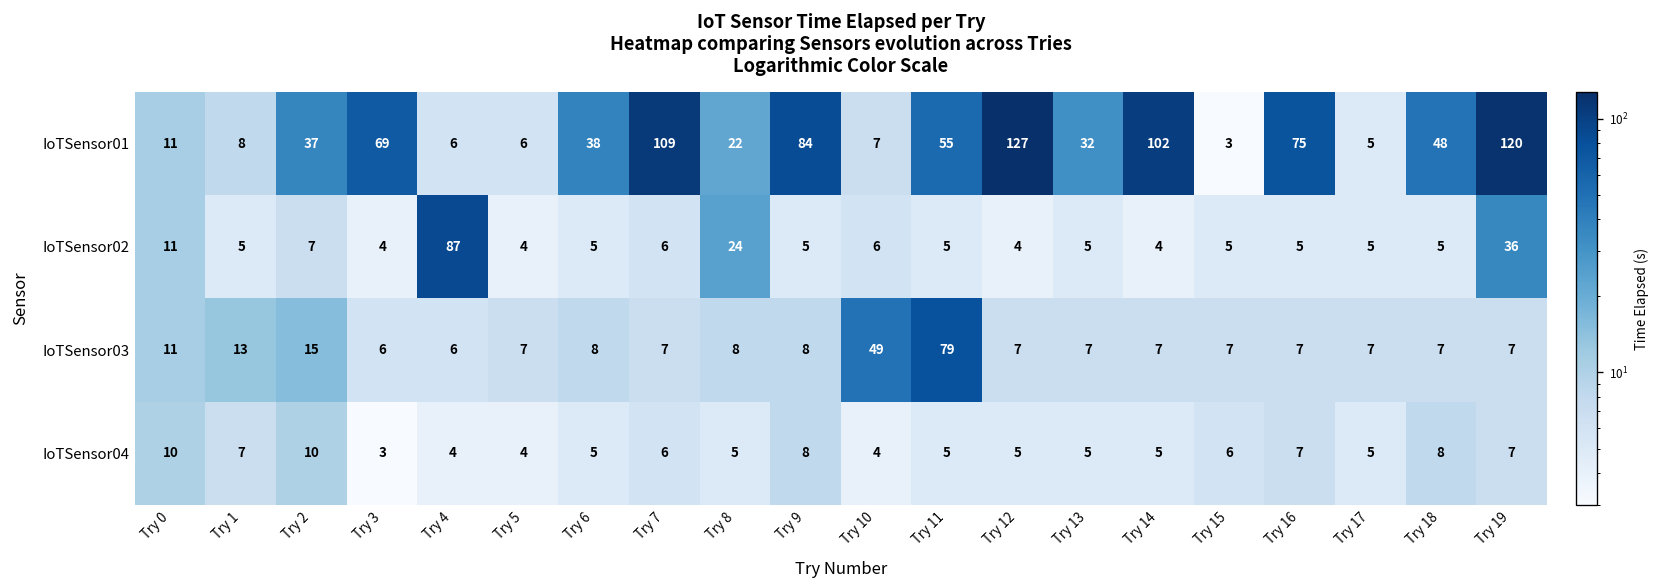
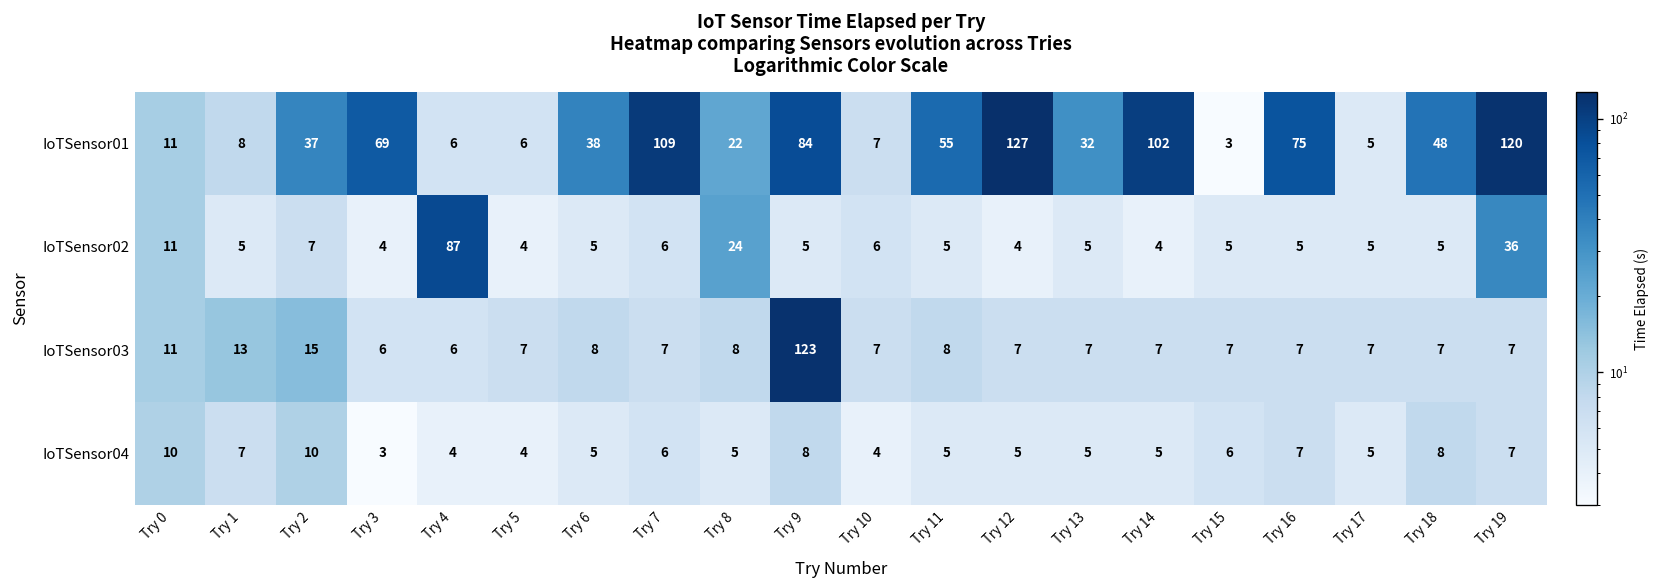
IoTSensor03, Try 9: 8 -> 123
IoTSensor03, Try 10: 49 -> 7
IoTSensor03, Try 11: 79 -> 8
